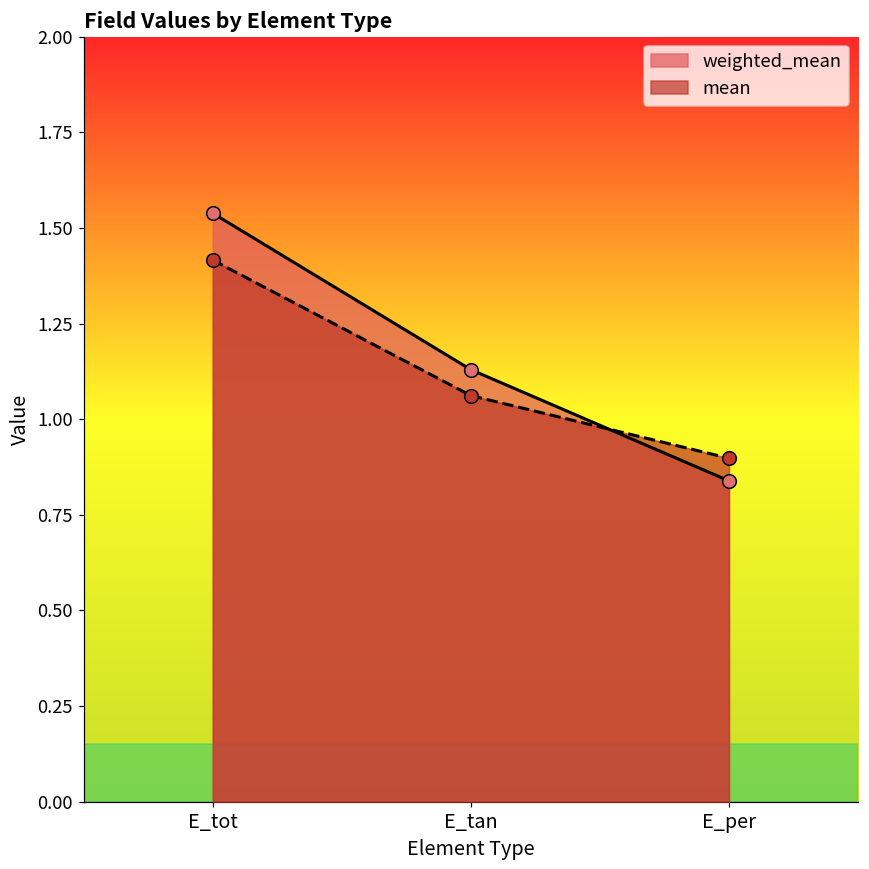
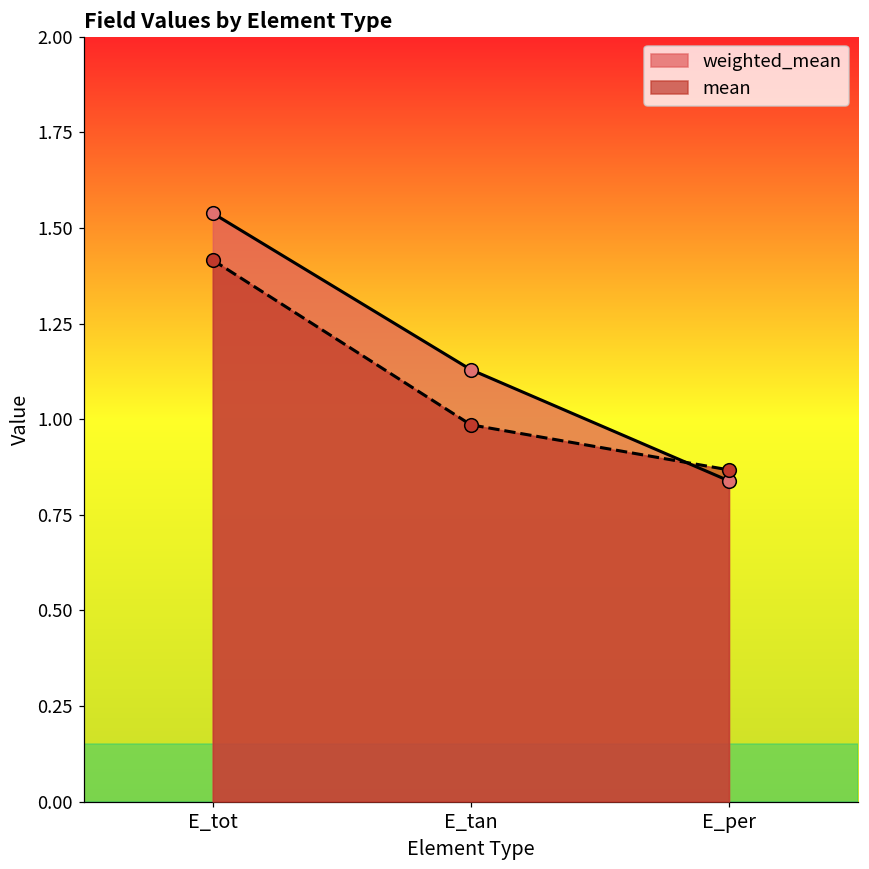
mean, E_tan: 1.06 -> 0.99
mean, E_per: 0.90 -> 0.87
